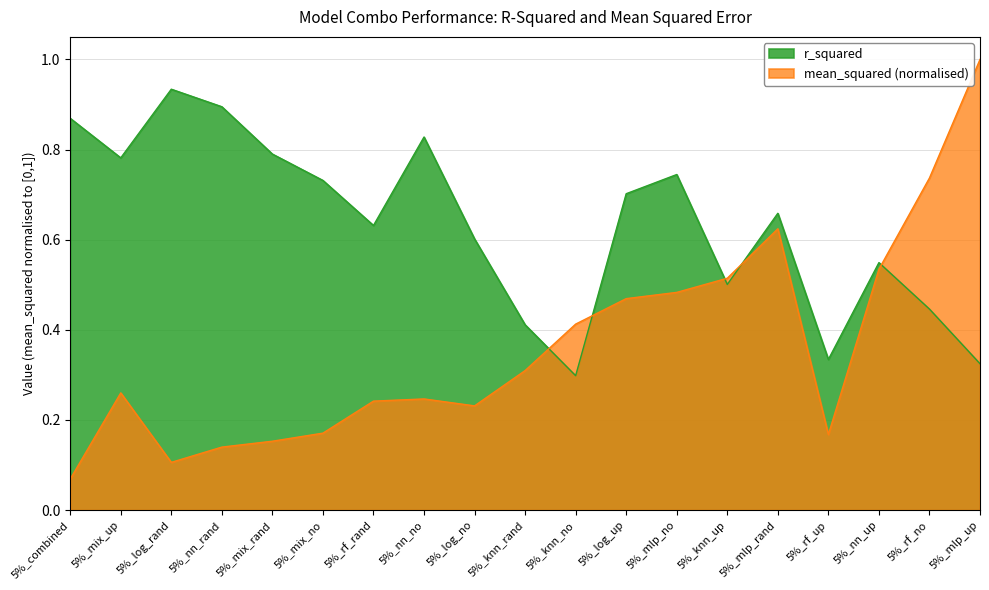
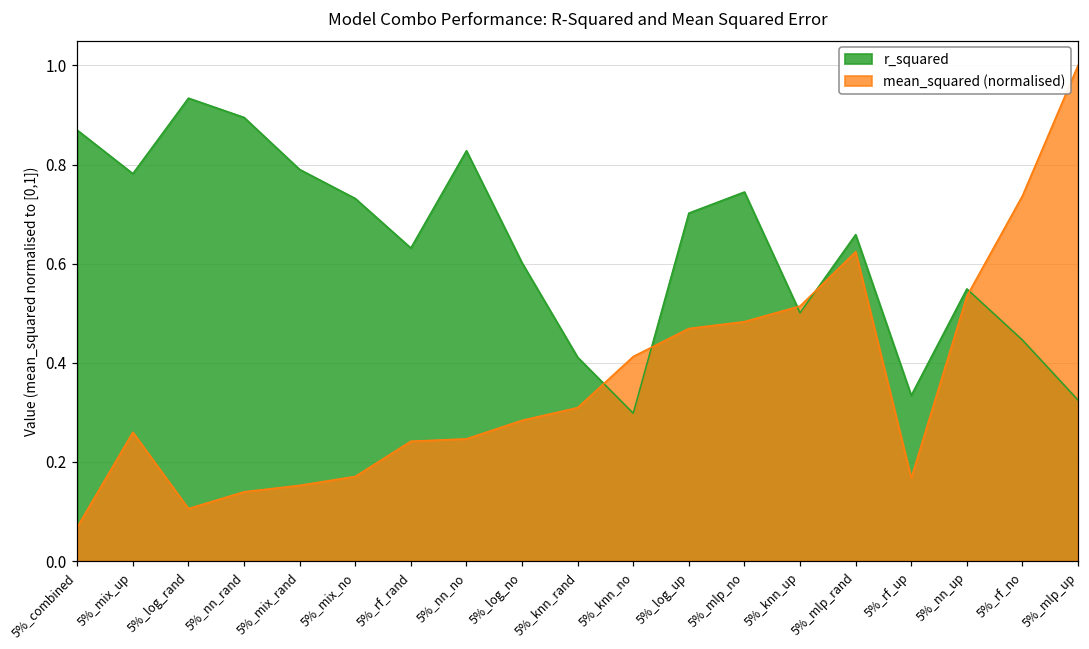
mean_squared (normalised), 5%_log_no: 0.23 -> 0.28
